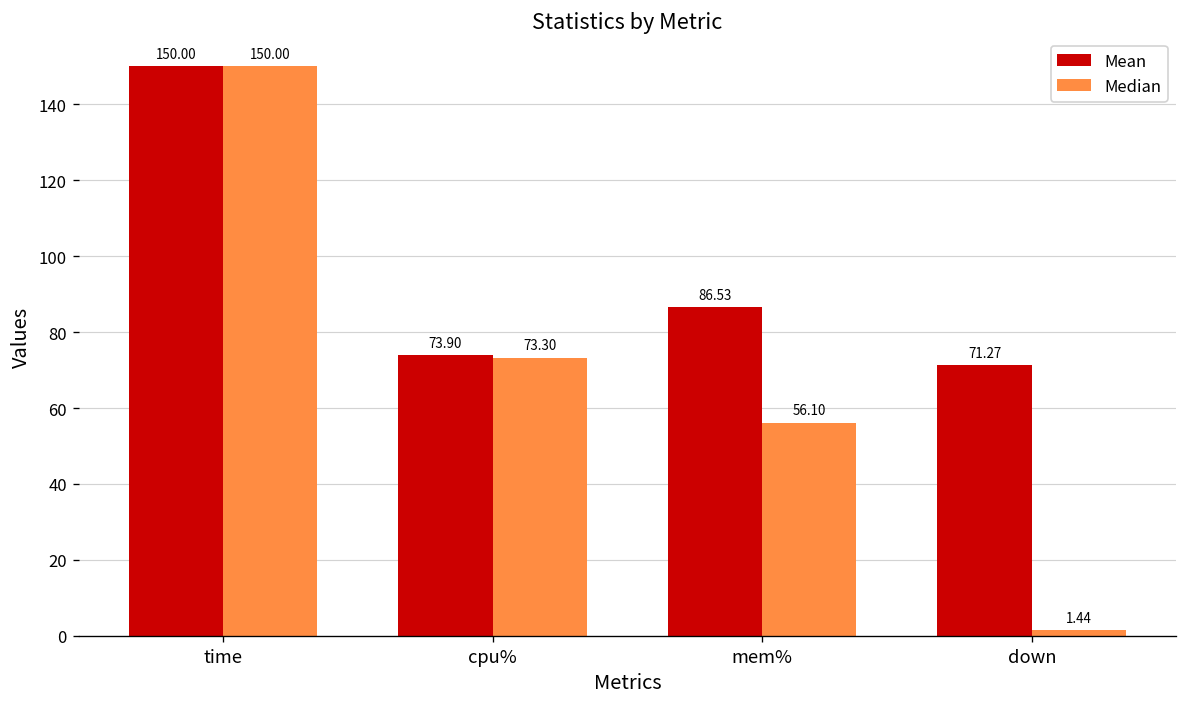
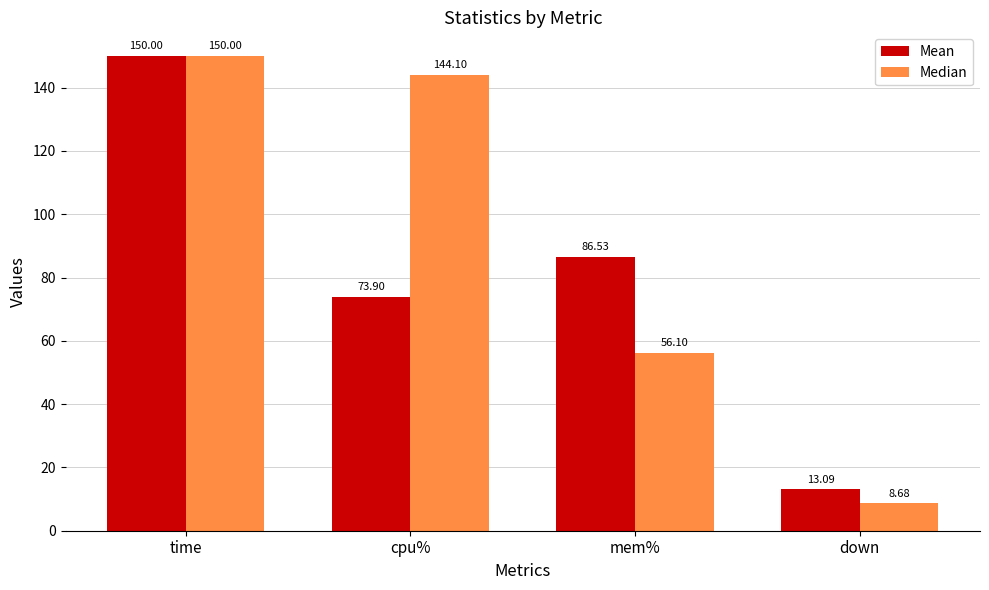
Median, cpu%: 73.30 -> 144.10
Mean, down: 71.27 -> 13.09
Median, down: 1.44 -> 8.68
